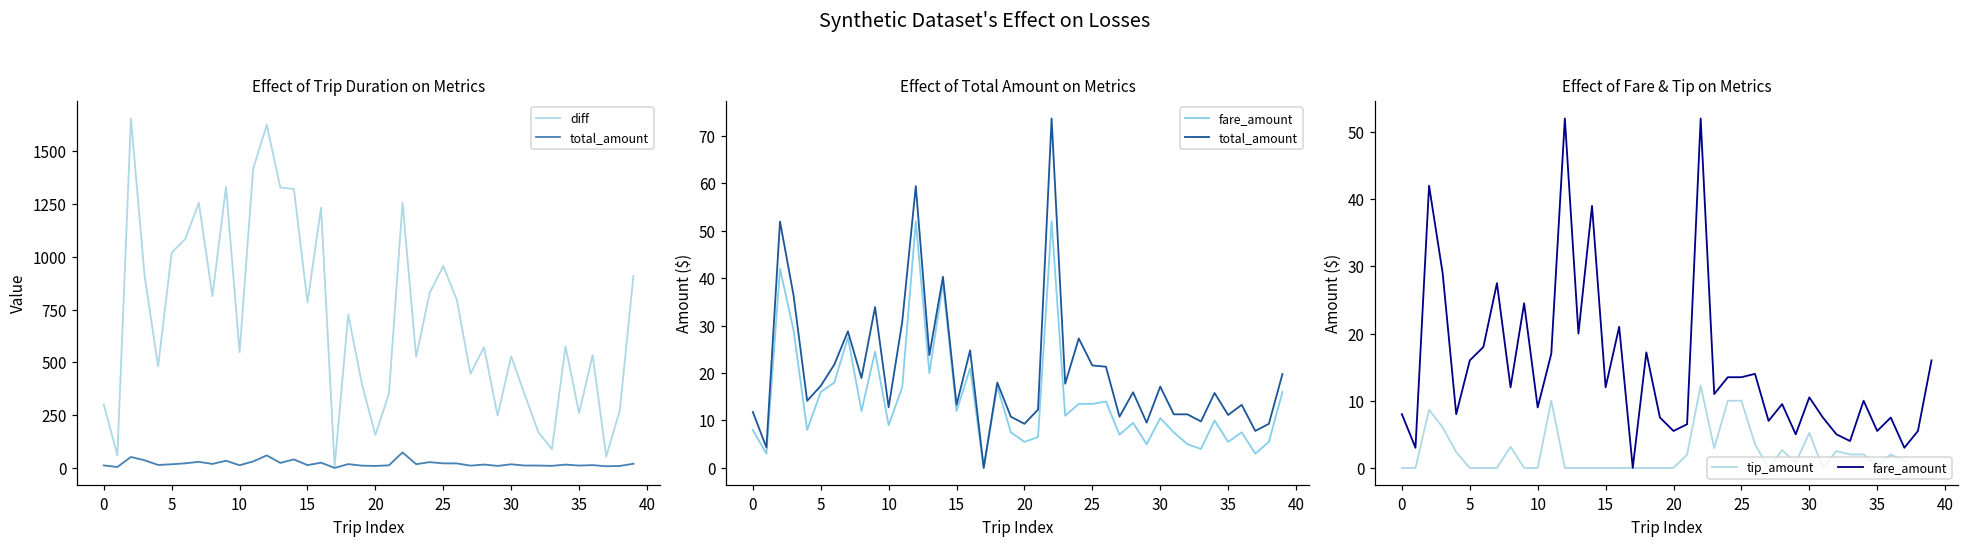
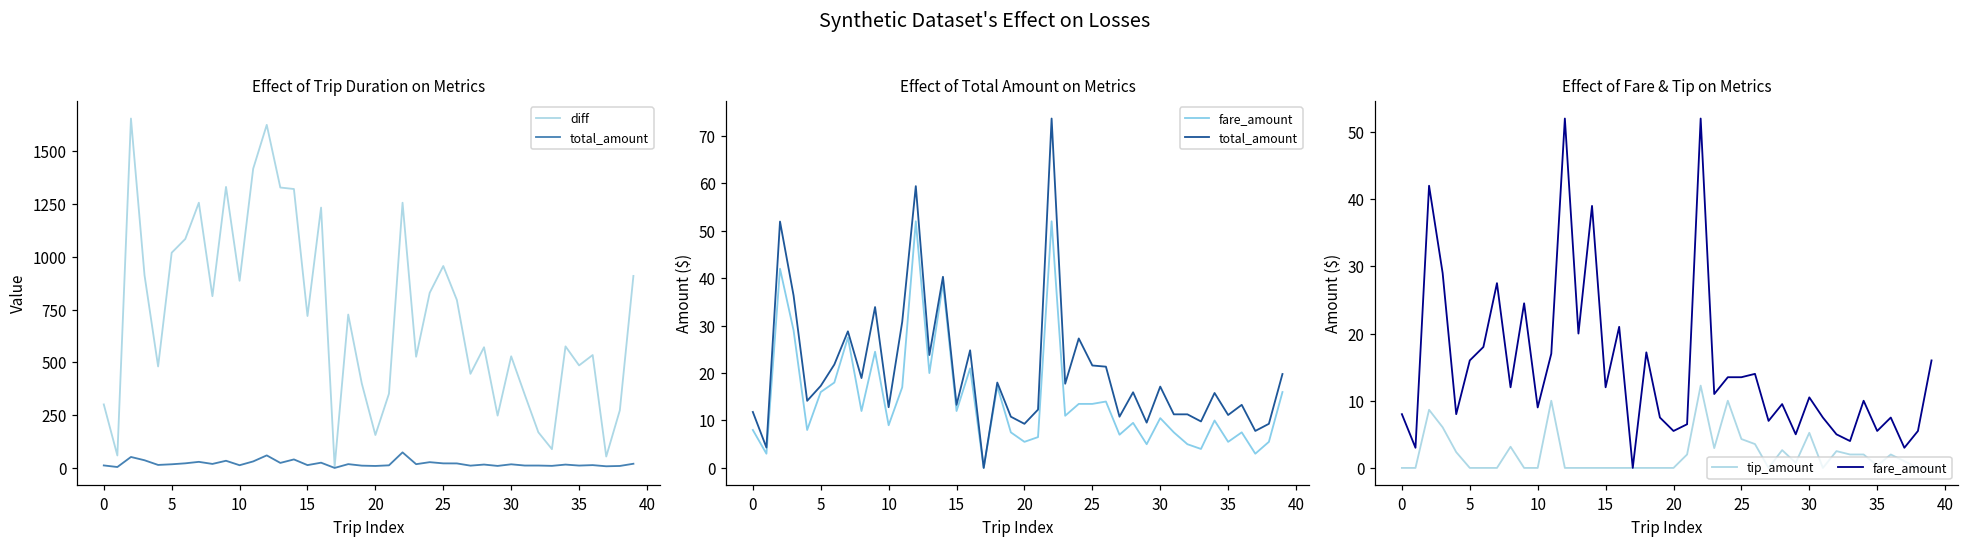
Effect of Trip Duration on Metrics, diff, 10: 550 -> 890
Effect of Trip Duration on Metrics, diff, 15: 780 -> 720
Effect of Trip Duration on Metrics, diff, 35: 260 -> 490
Effect of Fare & Tip on Metrics, tip_amount, 25: 10 -> 4
